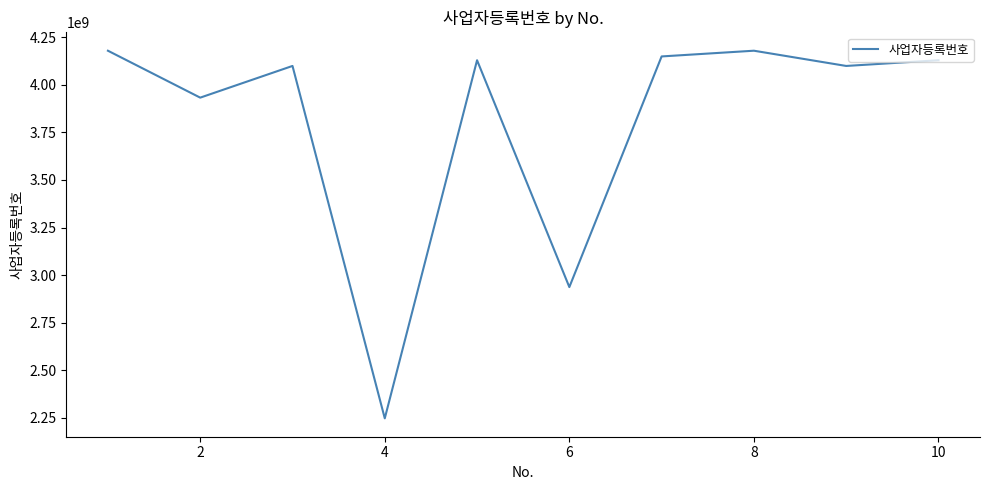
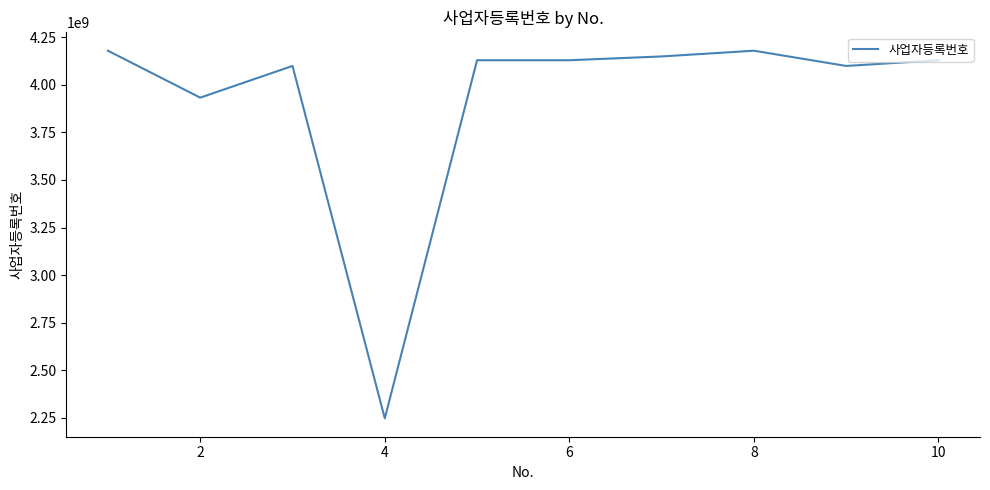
6: 2940000000 -> 4130000000
